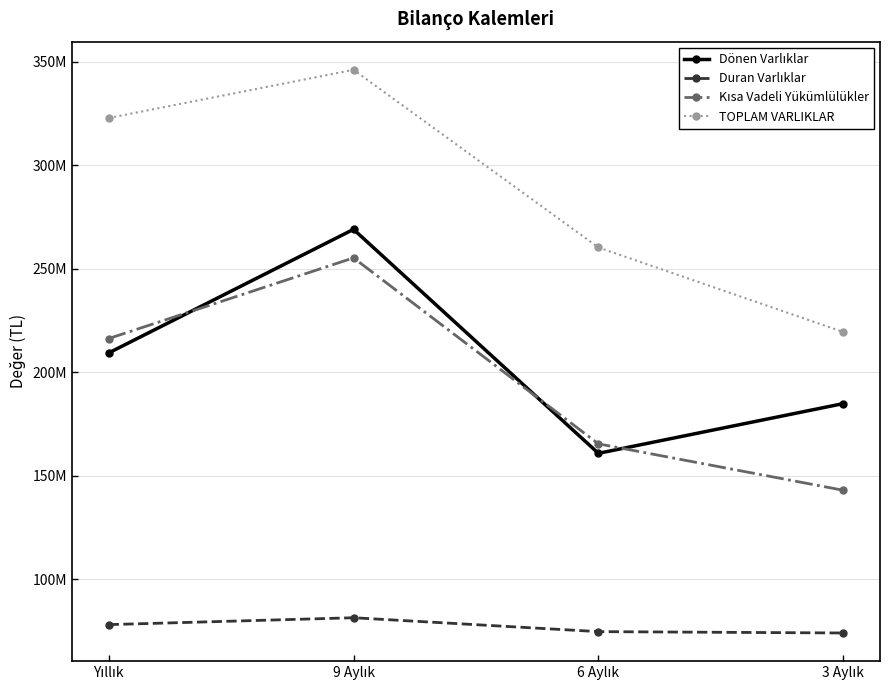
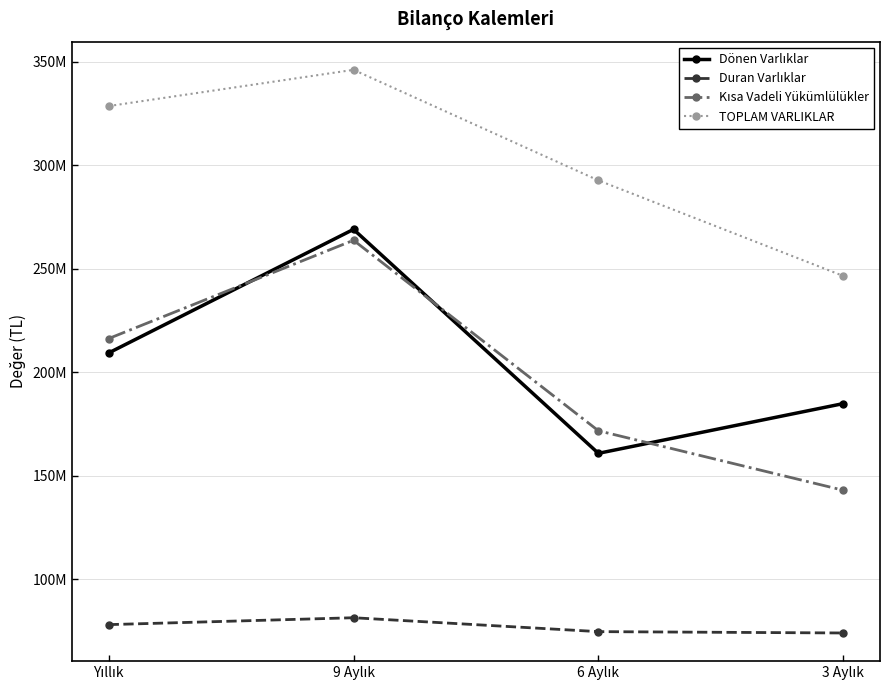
TOPLAM VARLIKLAR, Yıllık: 323000000 -> 329000000
Kısa Vadeli Yükümlülükler, 9 Aylık: 255000000 -> 264000000
Kısa Vadeli Yükümlülükler, 6 Aylık: 165000000 -> 172000000
TOPLAM VARLIKLAR, 6 Aylık: 260000000 -> 293000000
TOPLAM VARLIKLAR, 3 Aylık: 219000000 -> 247000000
